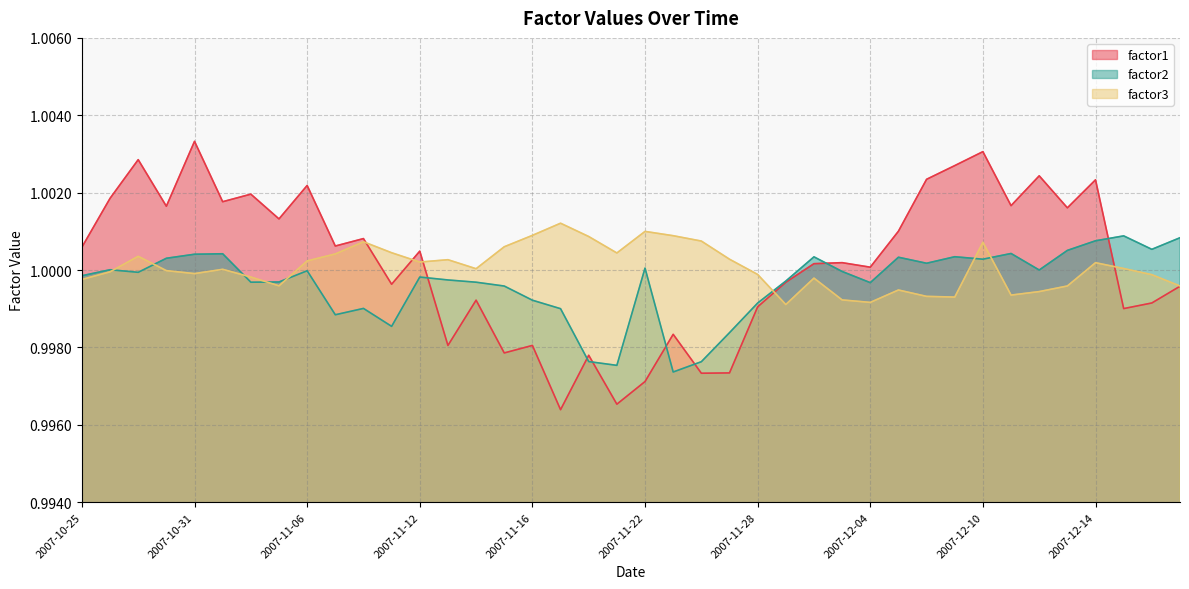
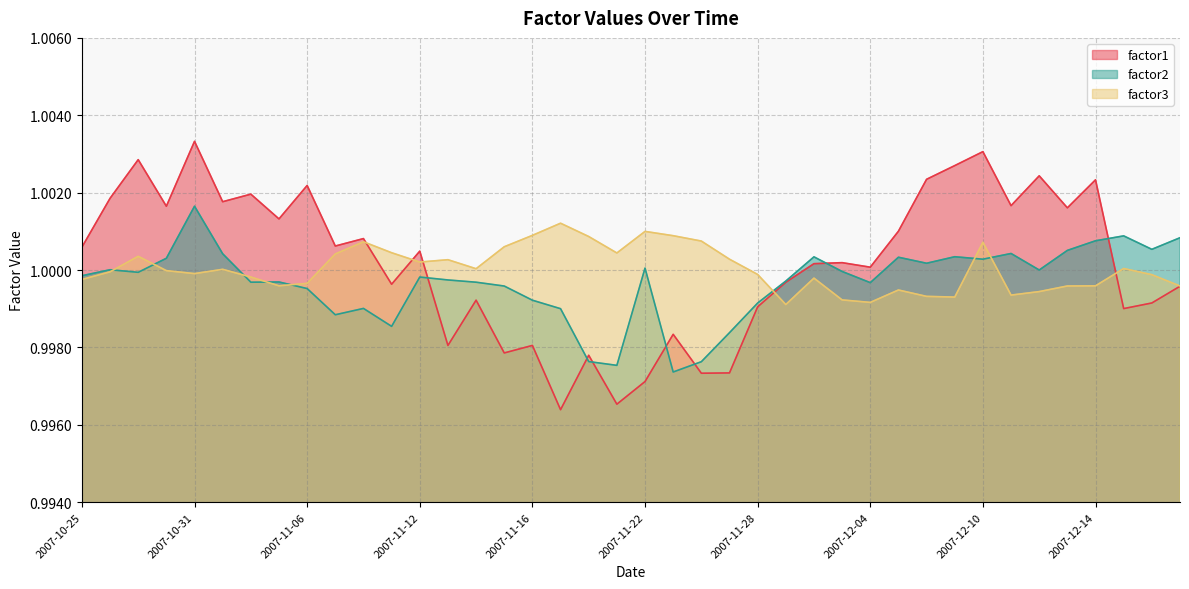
factor2, 2007-10-31: 1.0004 -> 1.0016
factor2, 2007-11-06: 1.0000 -> 0.9995
factor3, 2007-11-06: 1.0002 -> 0.9997
factor3, 2007-12-14: 1.0002 -> 0.9996
